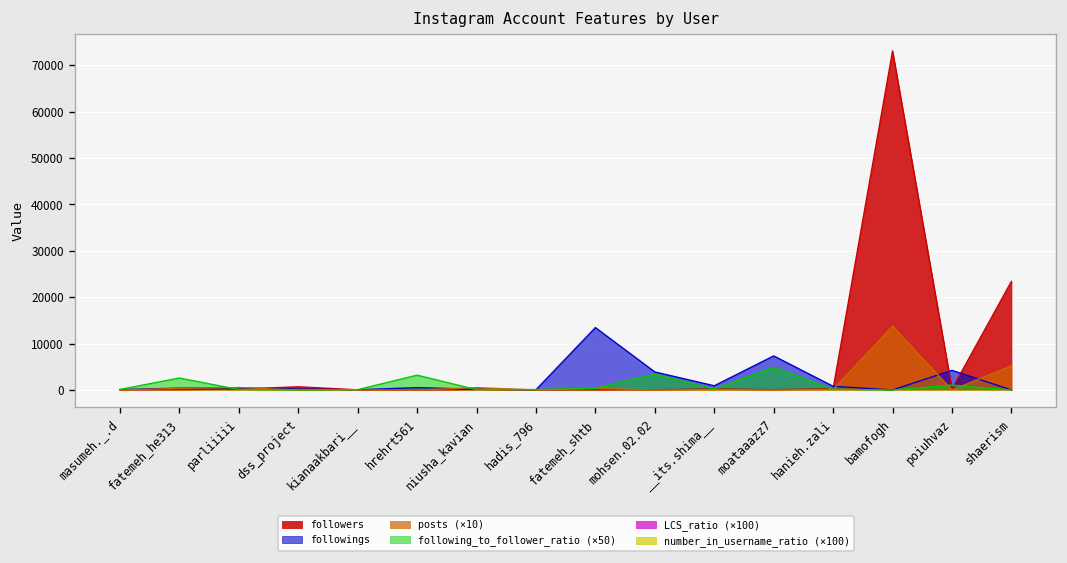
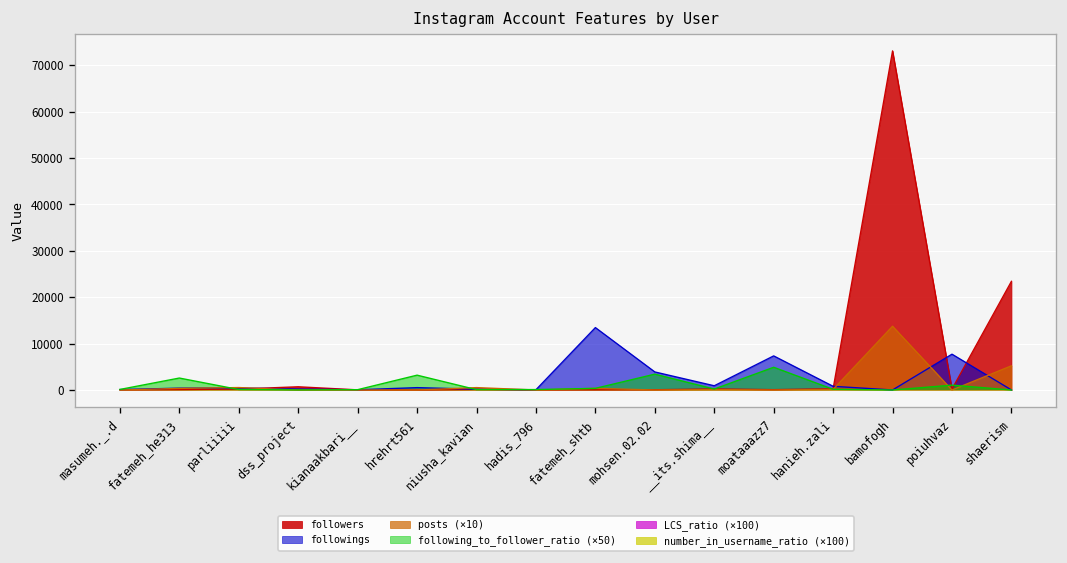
followings, poiuhvaz: 4000 -> 8000
